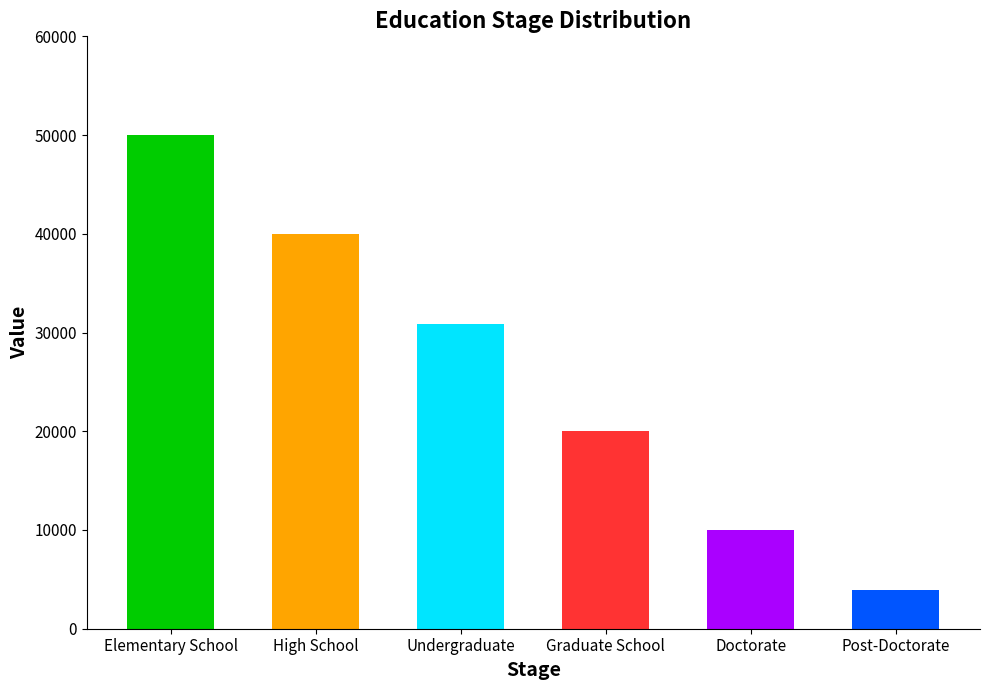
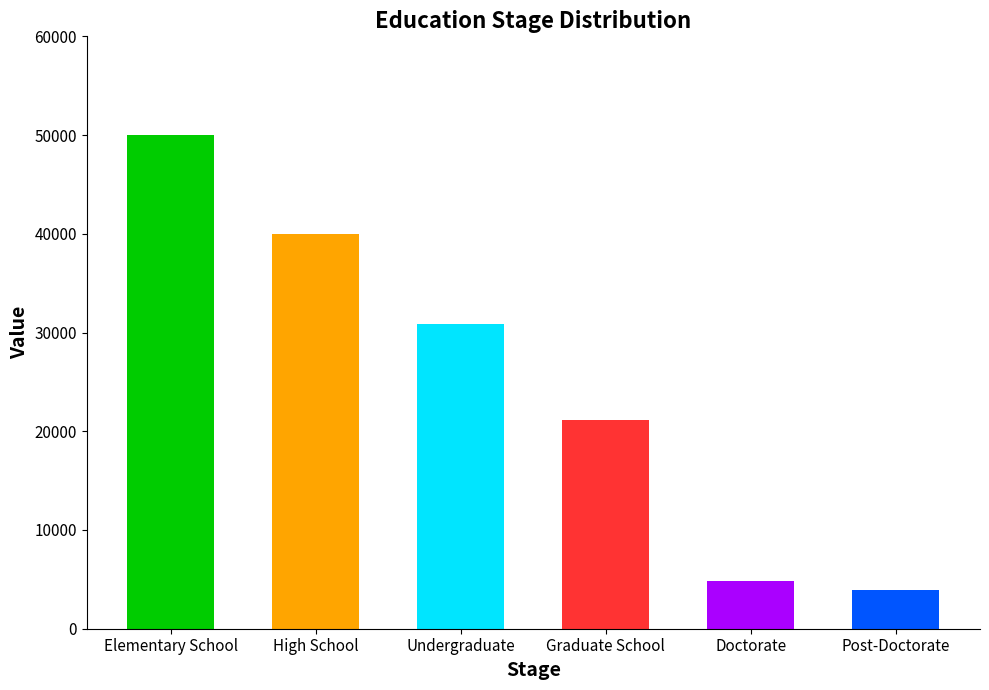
Graduate School: 20000 -> 21000
Doctorate: 10000 -> 5000
